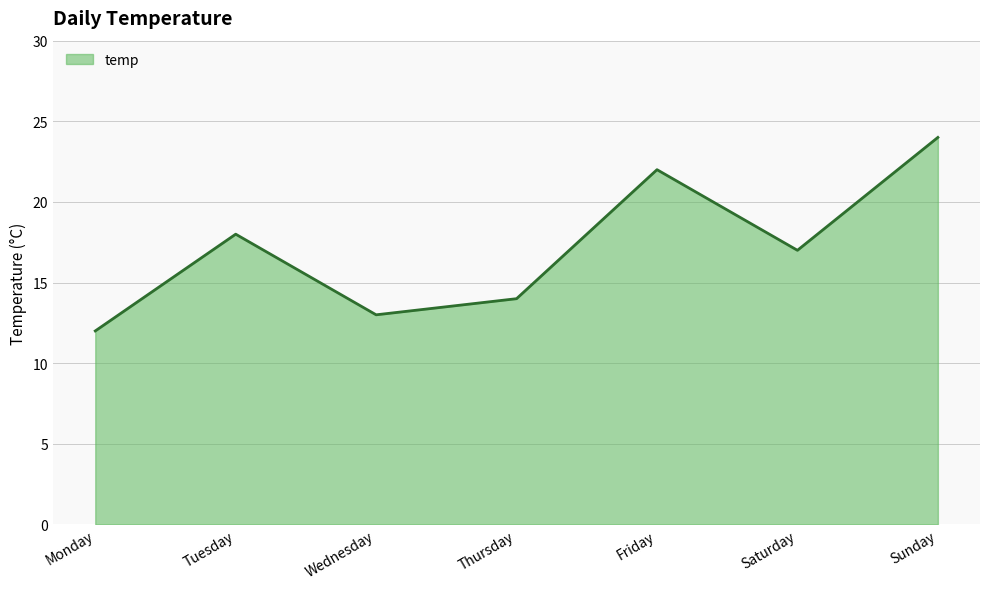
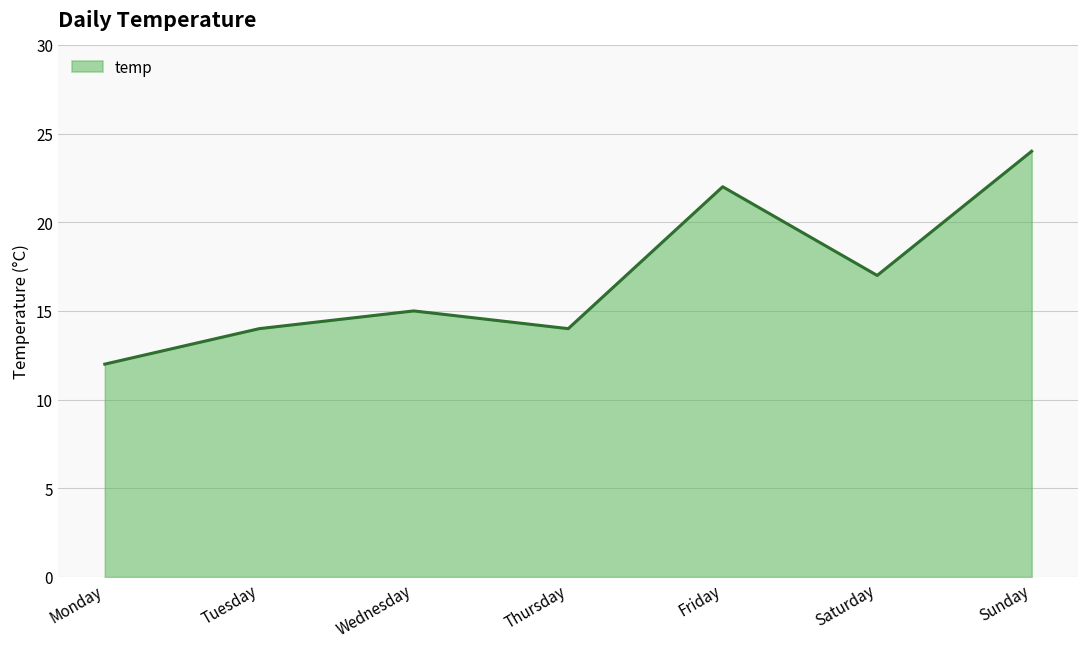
Tuesday: 18 -> 14
Wednesday: 13 -> 15
